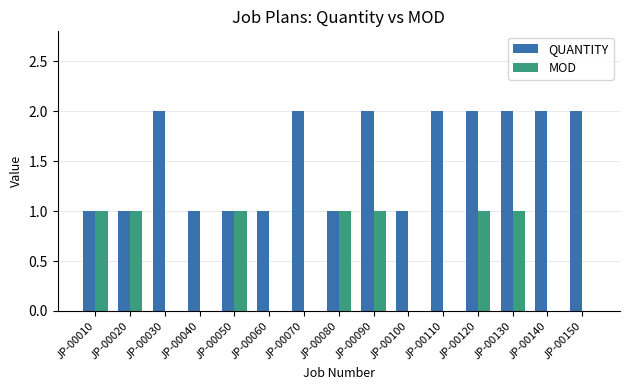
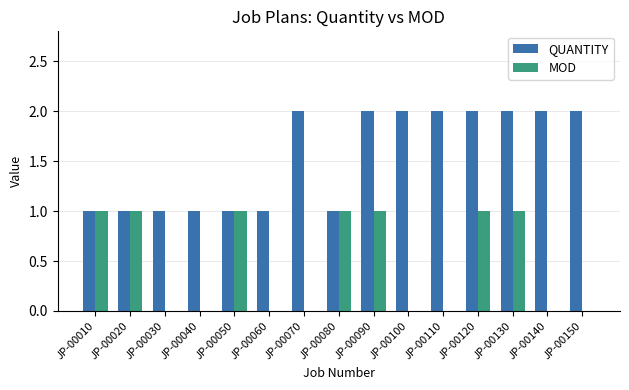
QUANTITY, JP-00030: 2 -> 1
QUANTITY, JP-00100: 1 -> 2
